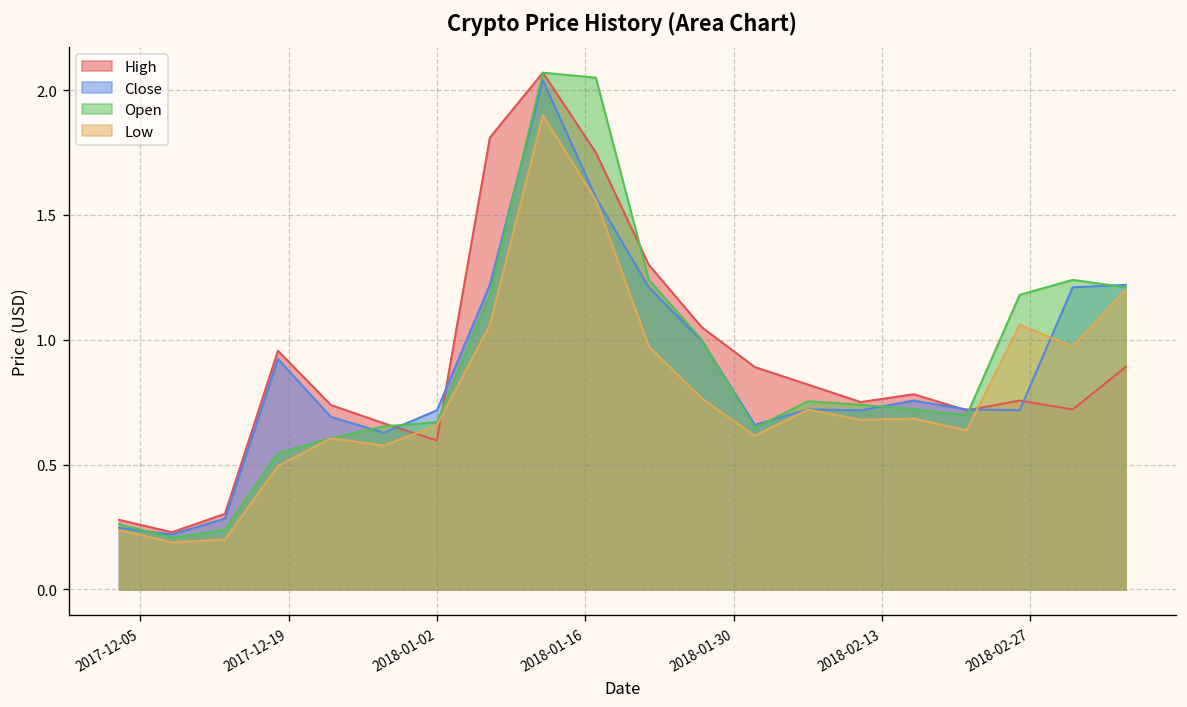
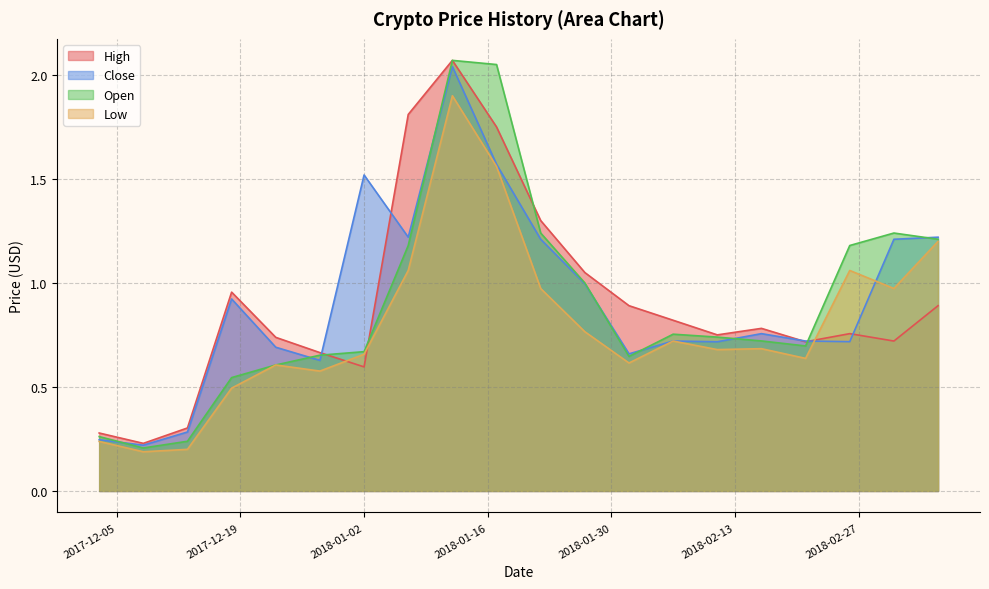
Close, 2018-01-02: 0.72 -> 1.52
